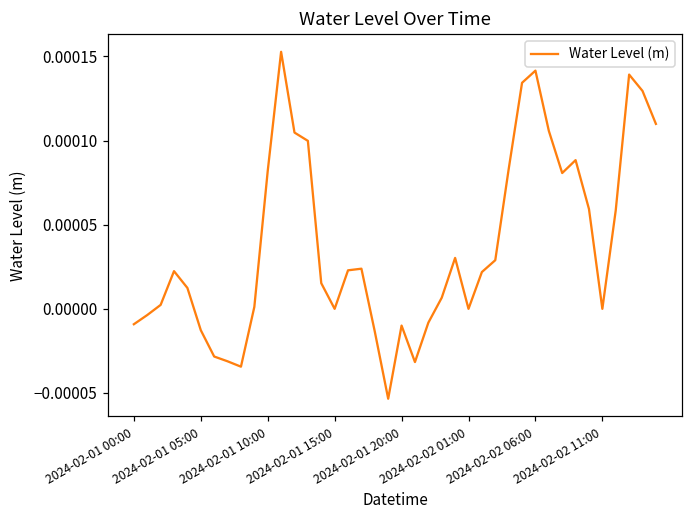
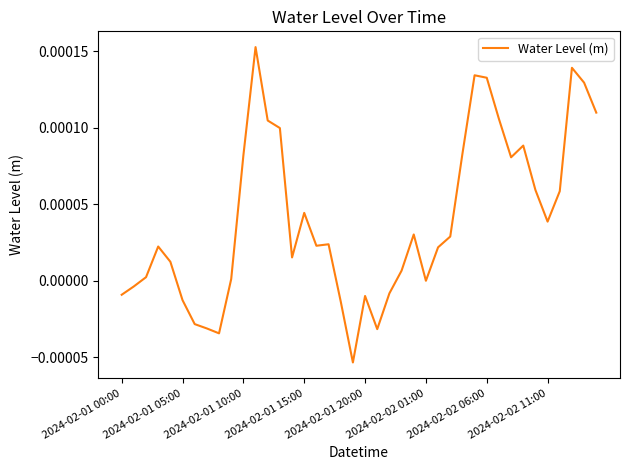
2024-02-01 15:00: 0.00000 -> 0.00004
2024-02-02 06:00: 0.000142 -> 0.000133
2024-02-02 11:00: 0.00000 -> 0.00004
